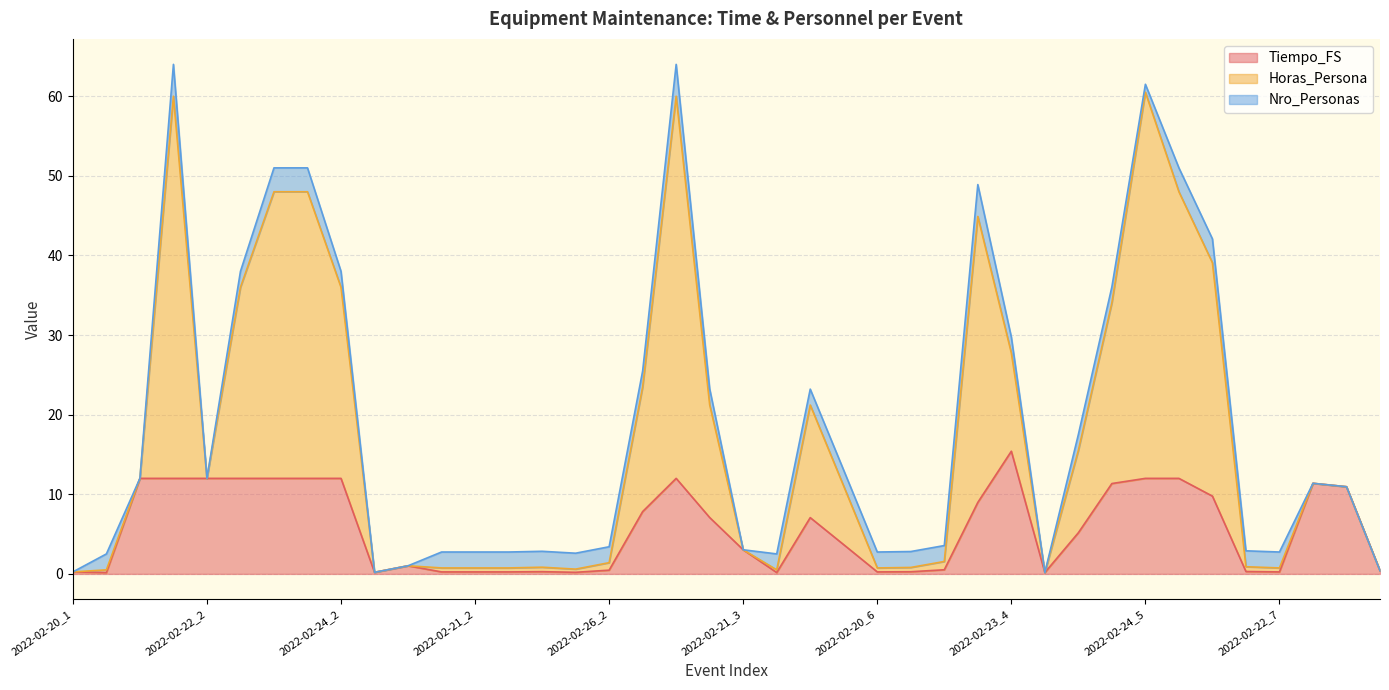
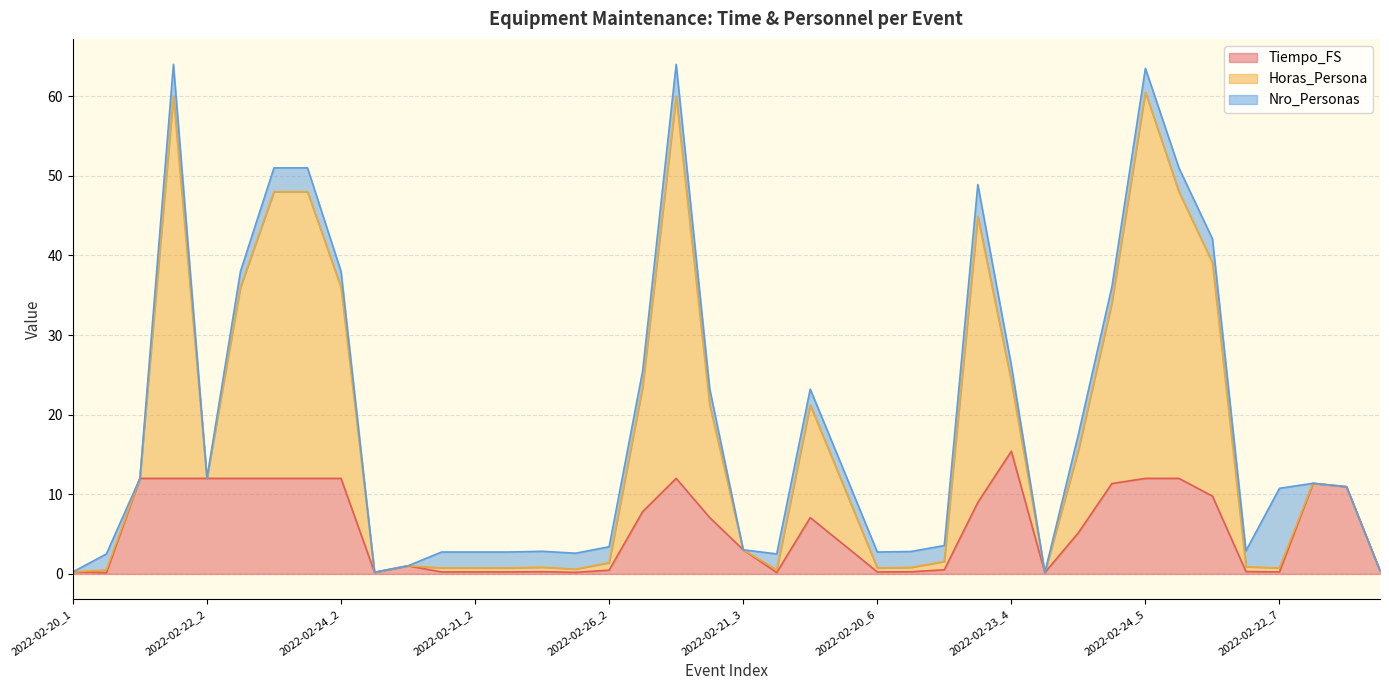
Horas_Persona, 2022-02-23_4: 12 -> 9
Nro_Personas, 2022-02-24_5: 1 -> 3
Nro_Personas, 2022-02-22_7: 2 -> 10
